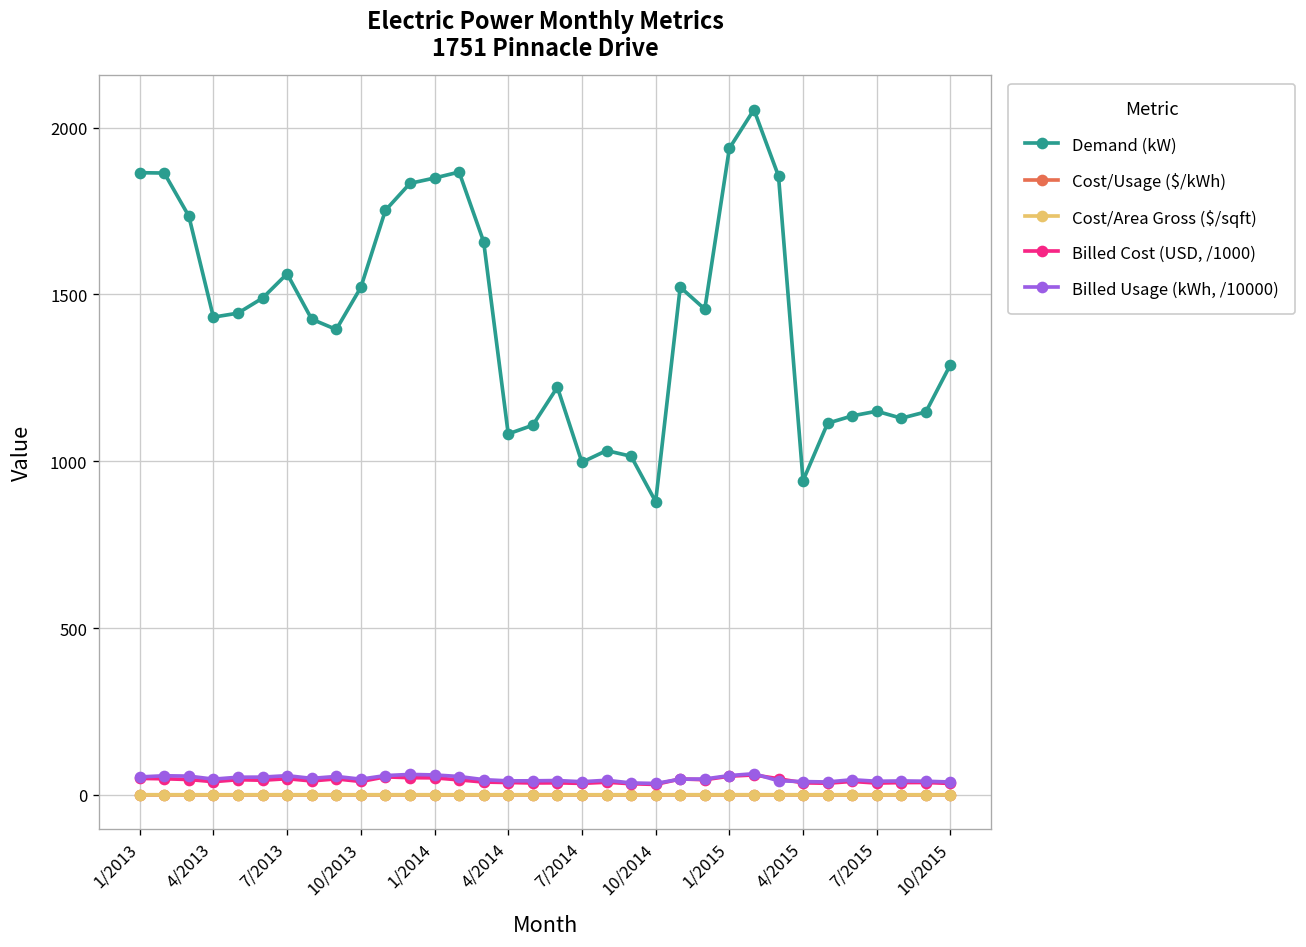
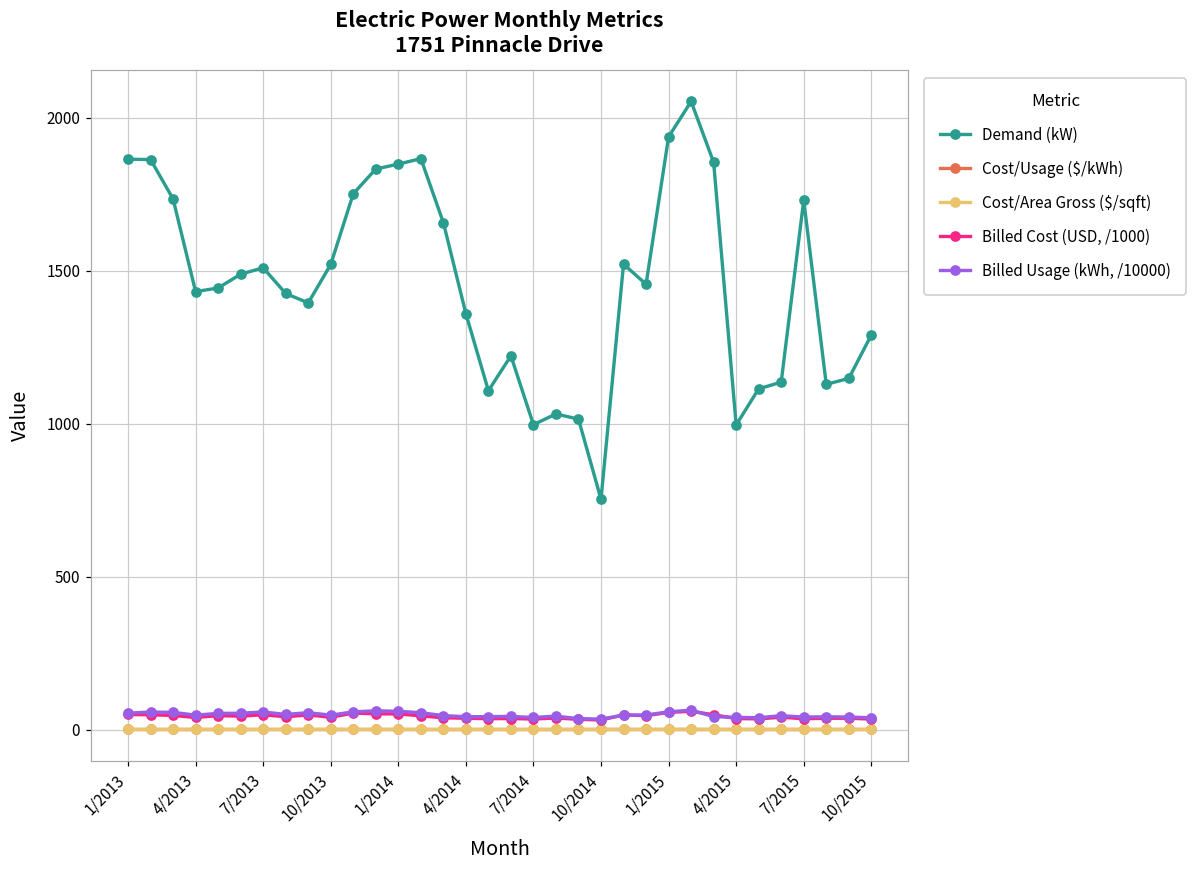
Demand (kW), 7/2013: 1560 -> 1510
Demand (kW), 4/2014: 1080 -> 1360
Demand (kW), 10/2014: 880 -> 750
Demand (kW), 4/2015: 940 -> 1000
Demand (kW), 7/2015: 1150 -> 1730
